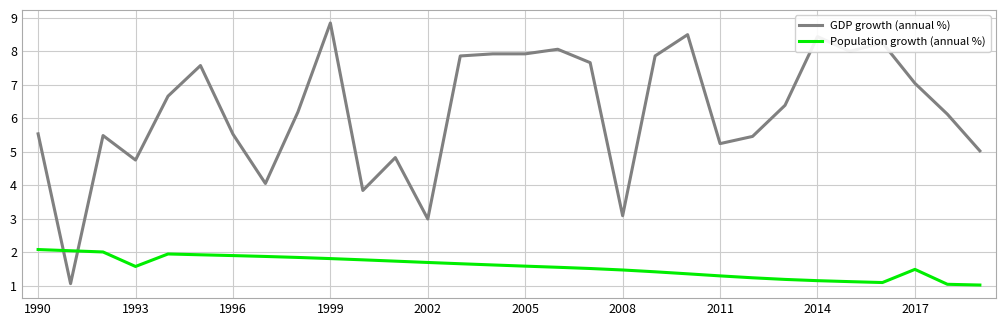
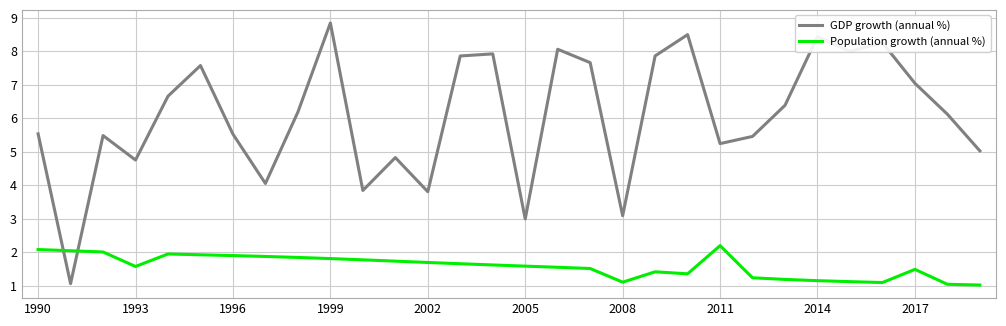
GDP growth (annual %), 2002: 3.0 -> 3.8
GDP growth (annual %), 2005: 7.9 -> 3.0
Population growth (annual %), 2008: 1.5 -> 1.1
Population growth (annual %), 2011: 1.3 -> 2.2
